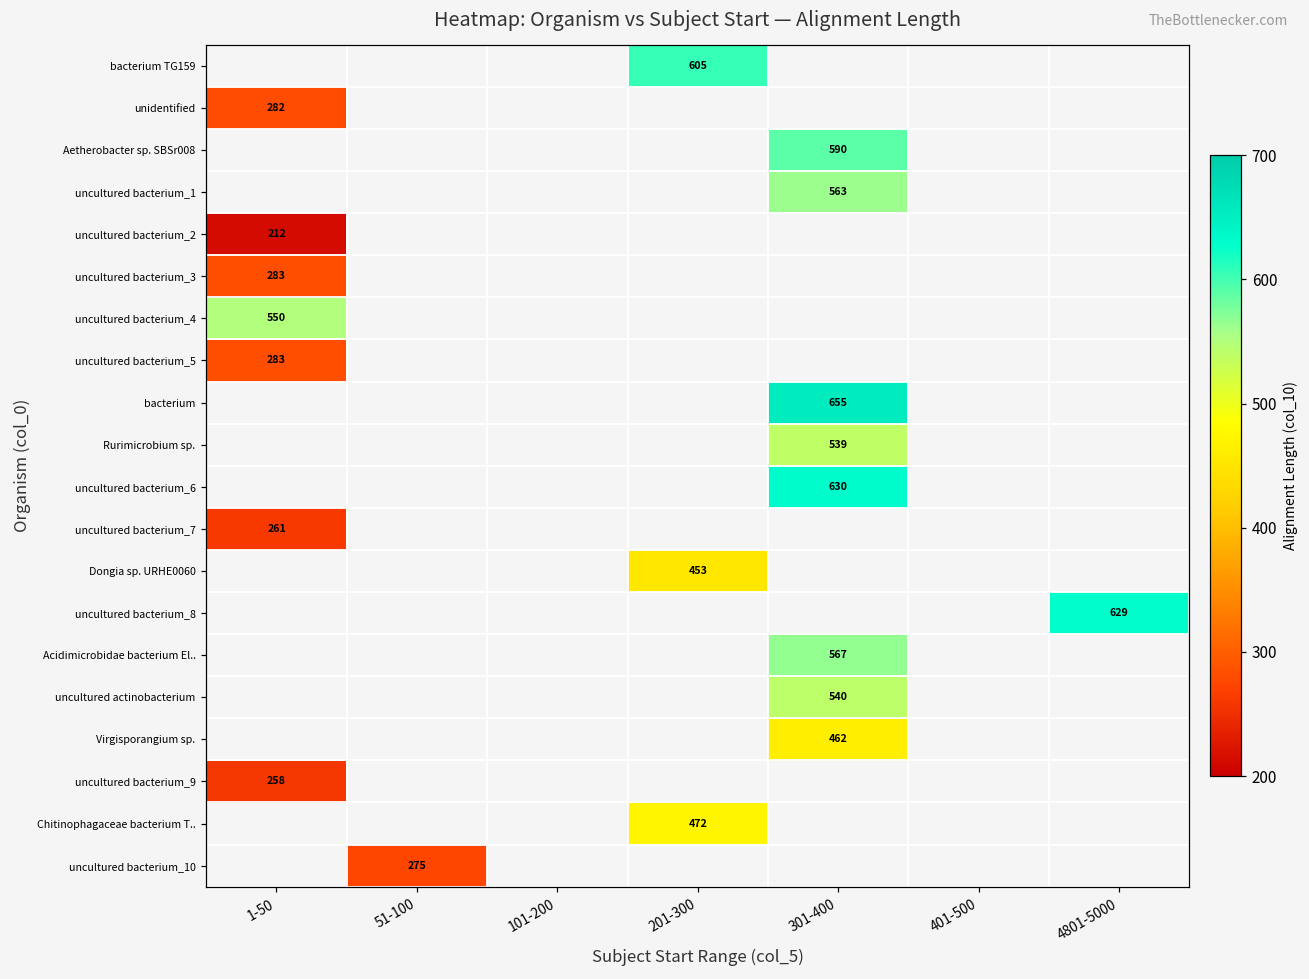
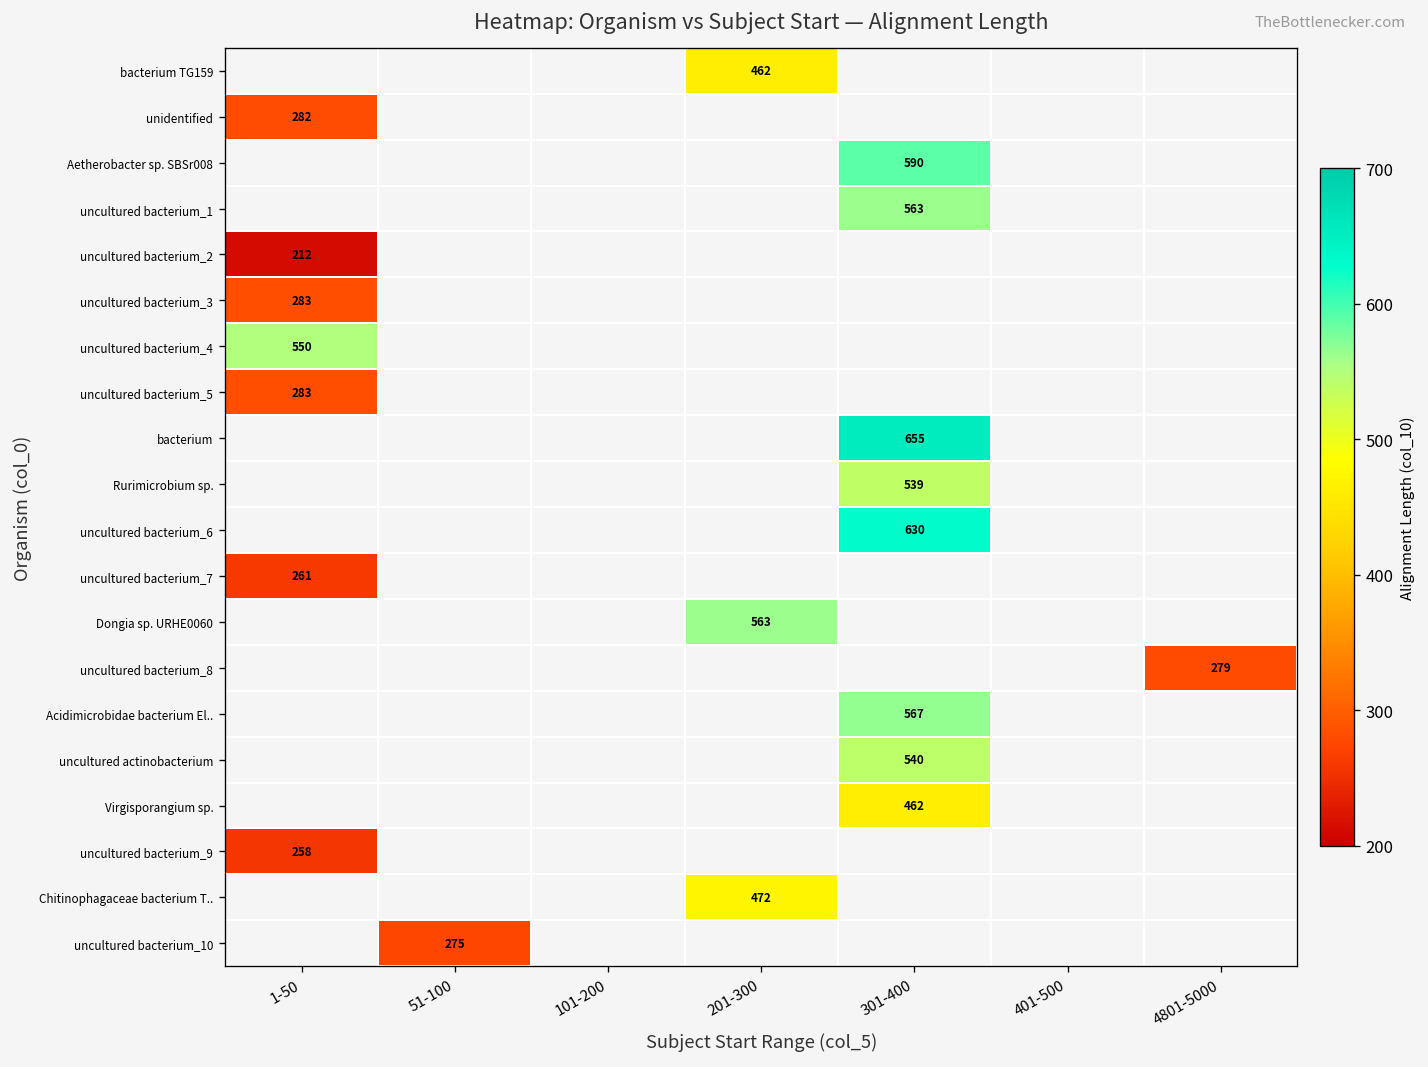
bacterium TG159, 201-300: 605 -> 462
Dongia sp. URHE0060, 201-300: 453 -> 563
uncultured bacterium_8, 4801-5000: 629 -> 279
